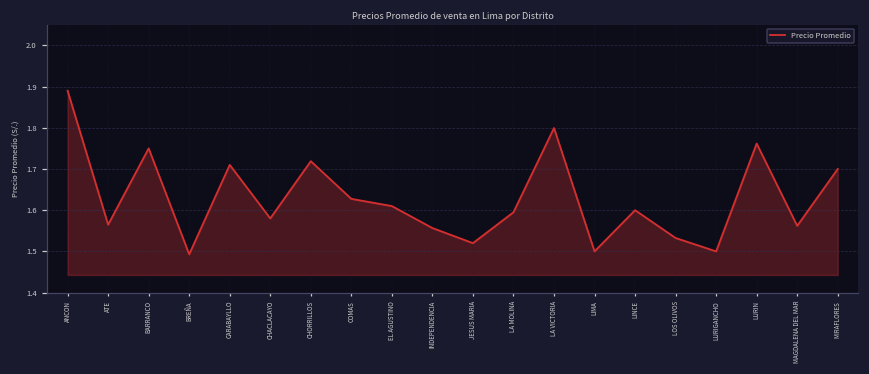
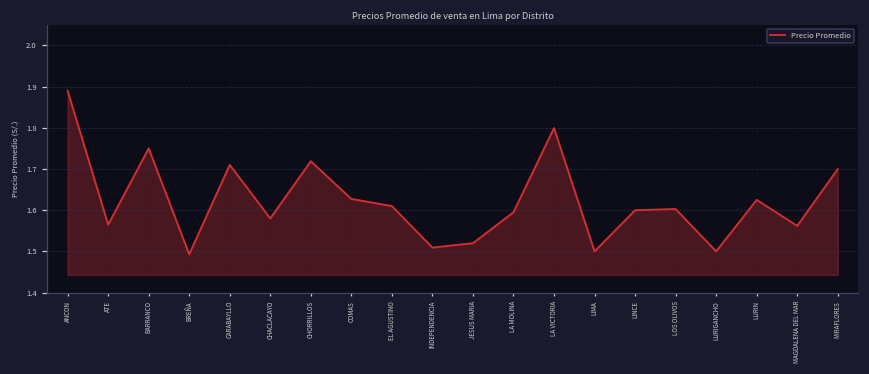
INDEPENDENCIA: 1.56 -> 1.51
LOS OLIVOS: 1.53 -> 1.60
LURIN: 1.76 -> 1.63
